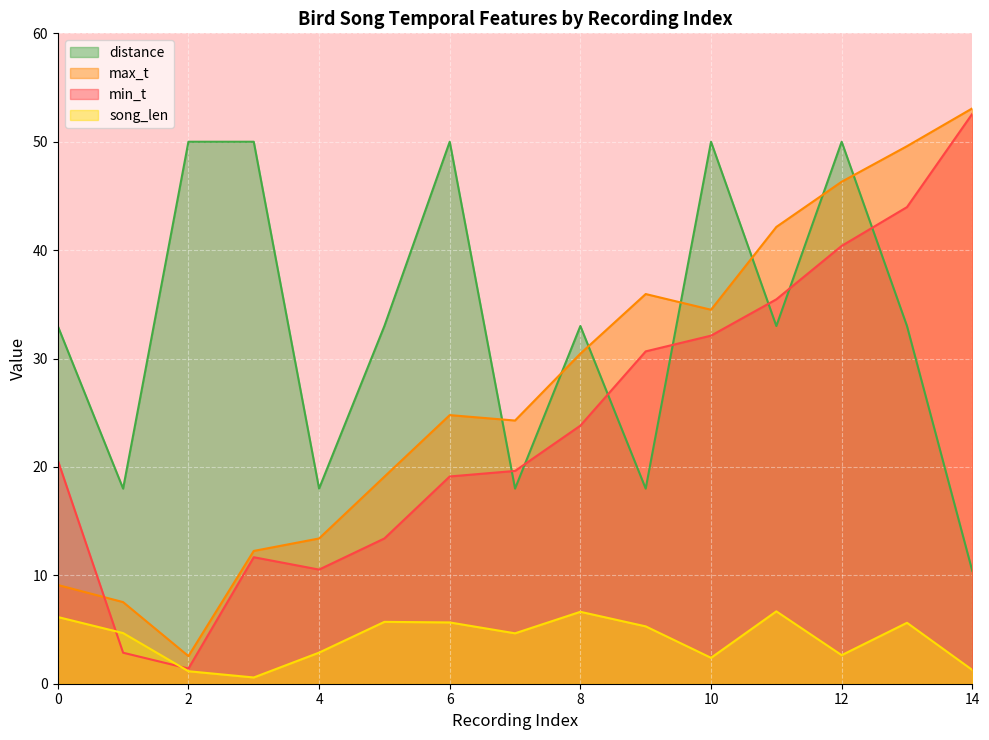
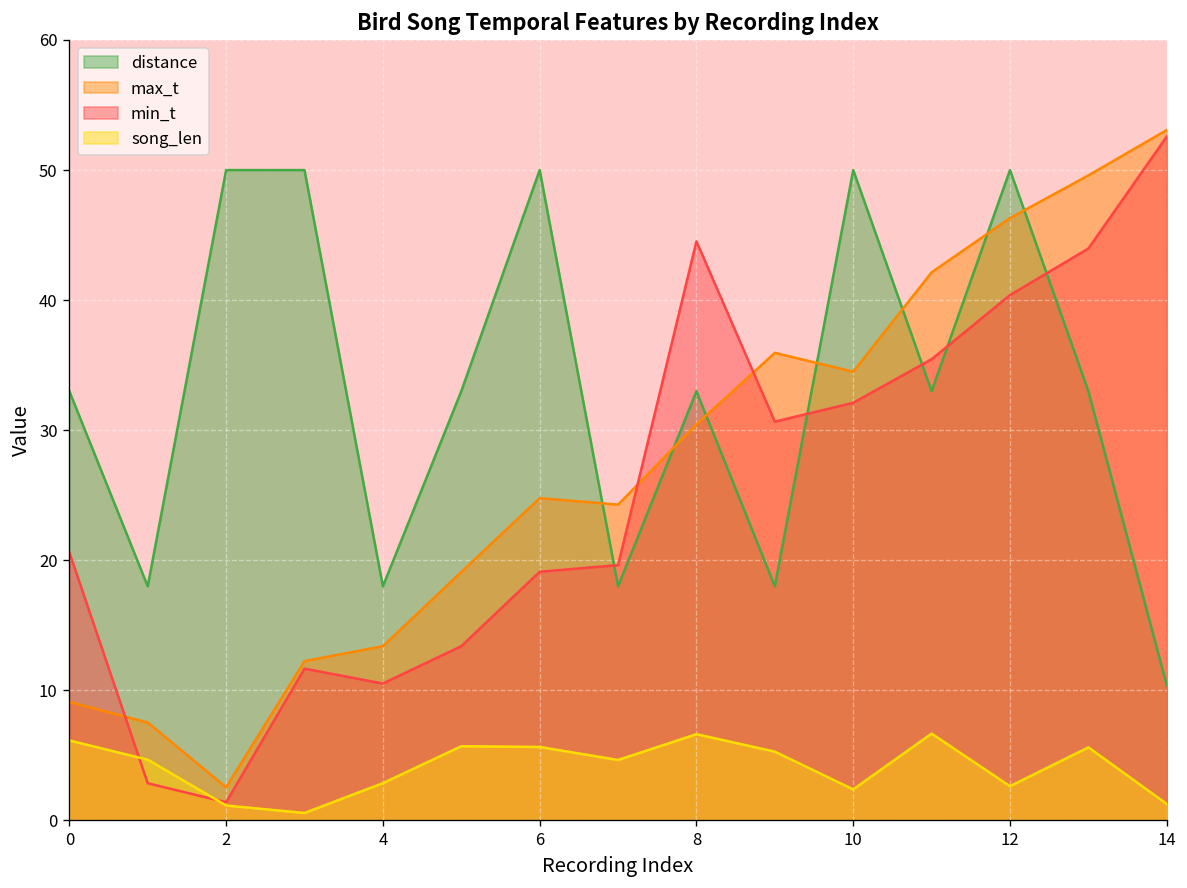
min_t, 8: 23.8 -> 44.5
